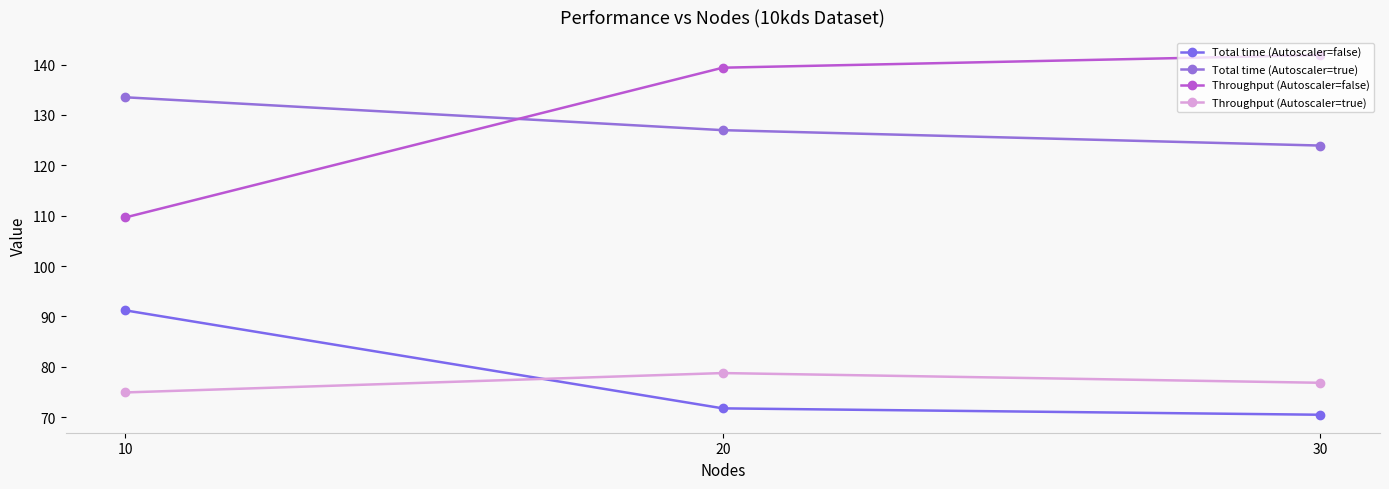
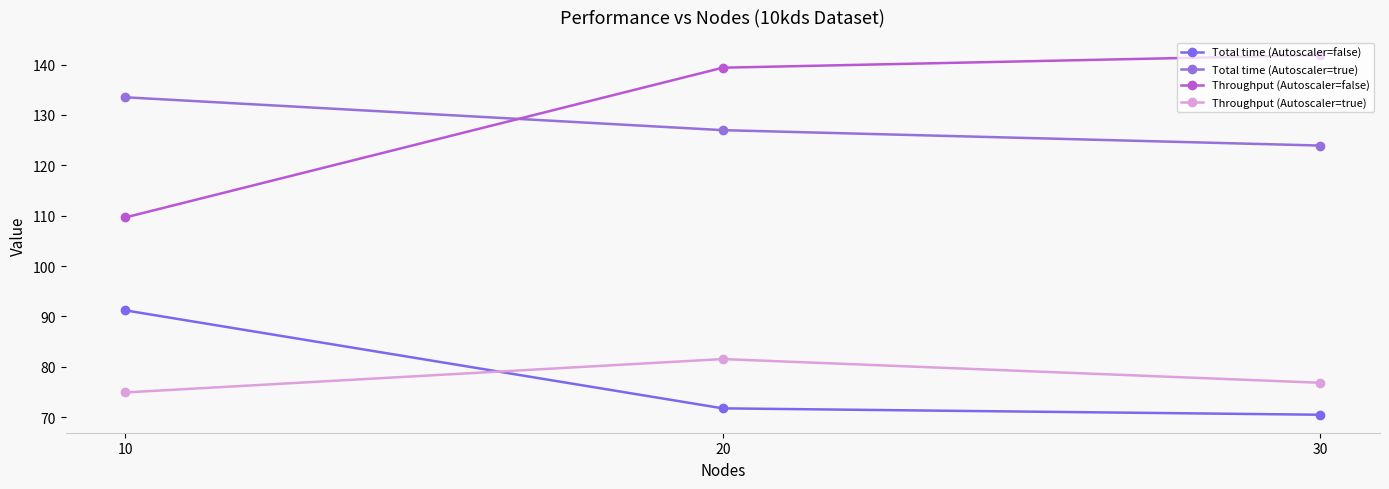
Throughput (Autoscaler=true), 20: 79 -> 82
